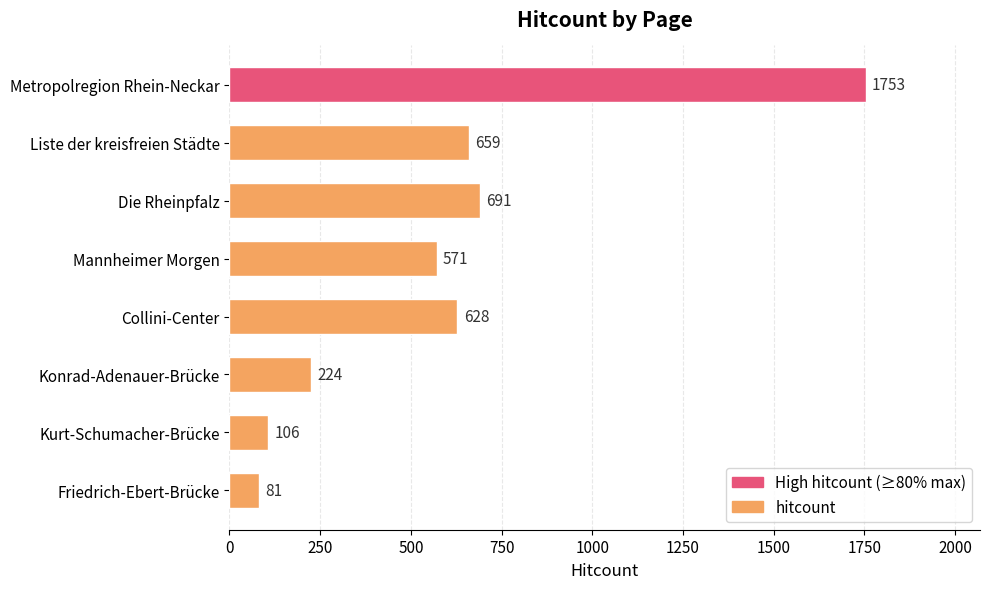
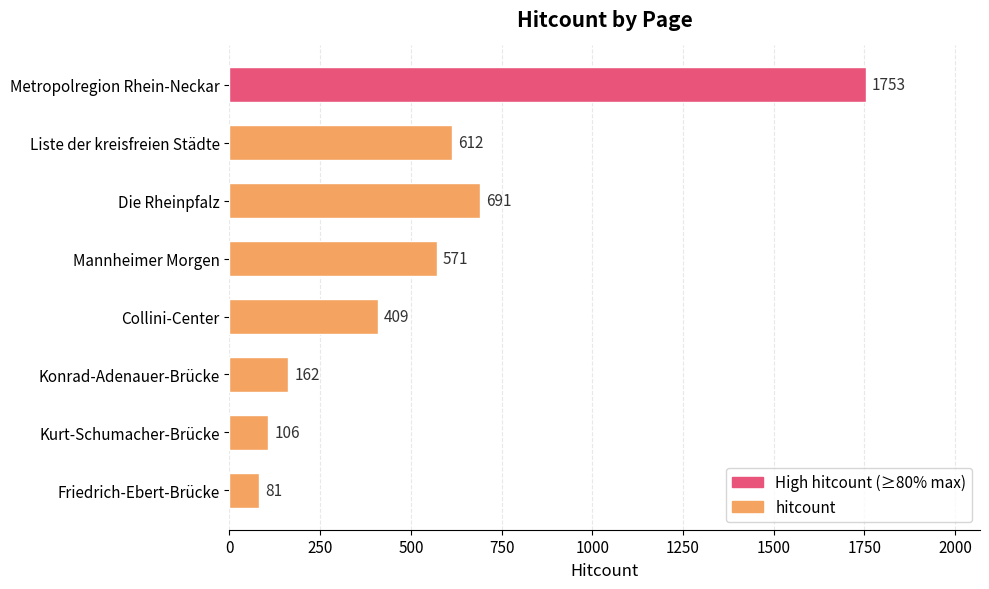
Liste der kreisfreien Städte: 659 -> 612
Collini-Center: 628 -> 409
Konrad-Adenauer-Brücke: 224 -> 162
